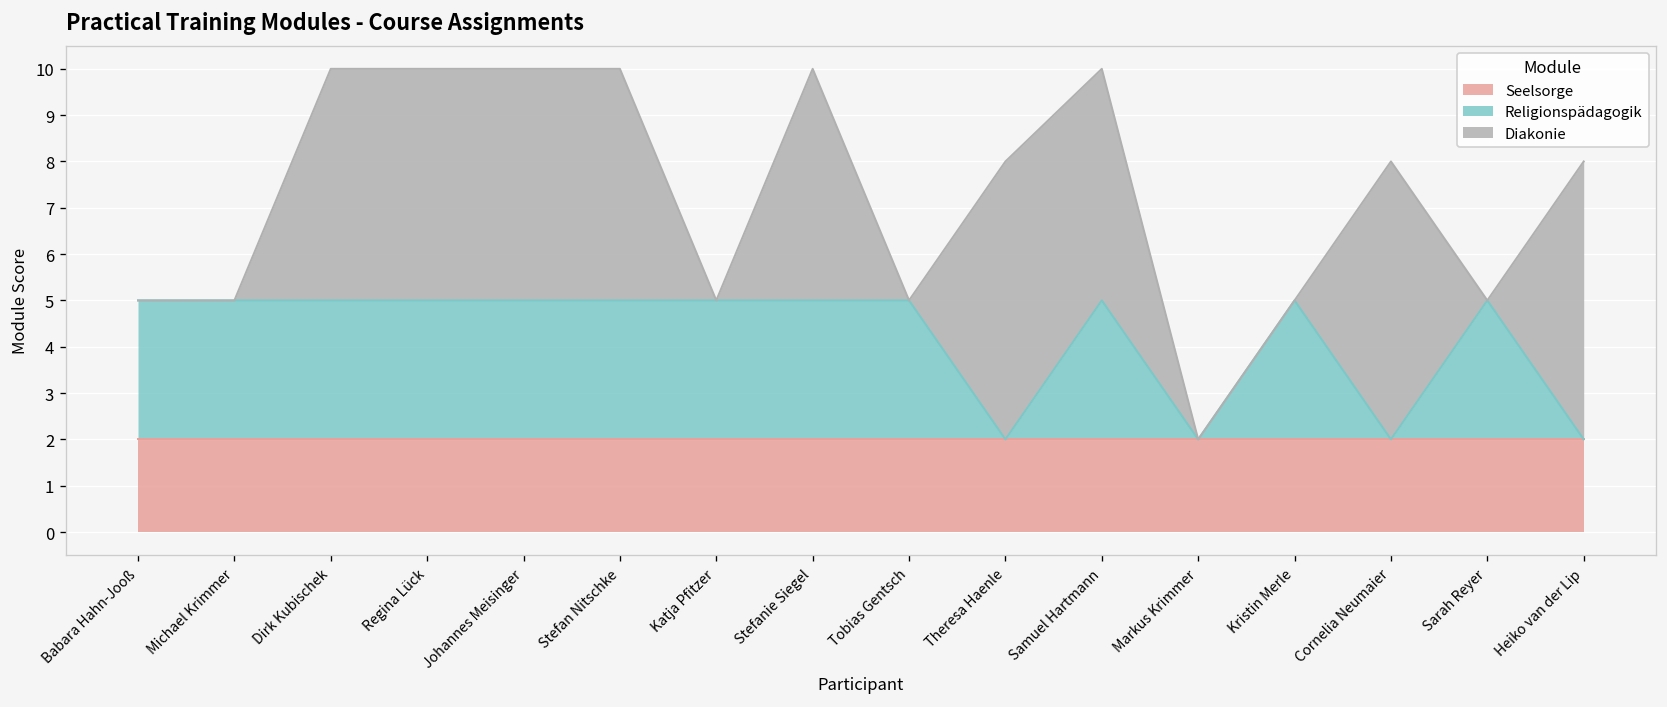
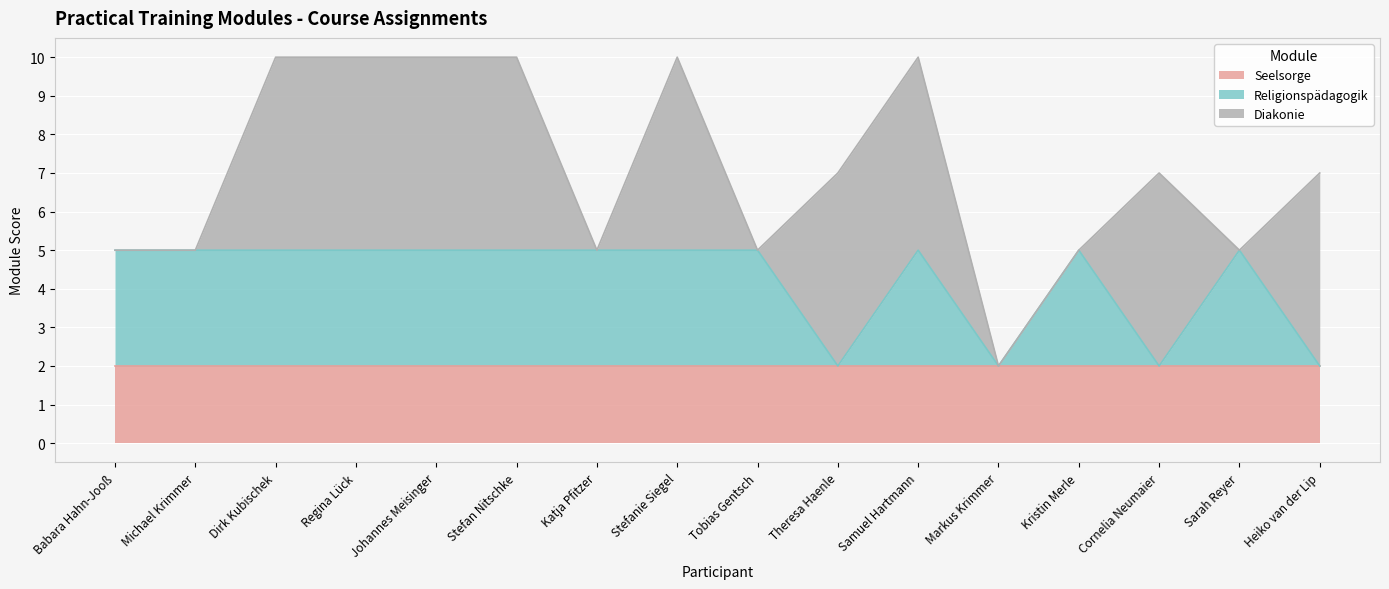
Diakonie, Theresa Haenle: 6 -> 5
Diakonie, Cornelia Neumaier: 6 -> 5
Diakonie, Heiko van der Lip: 6 -> 5
